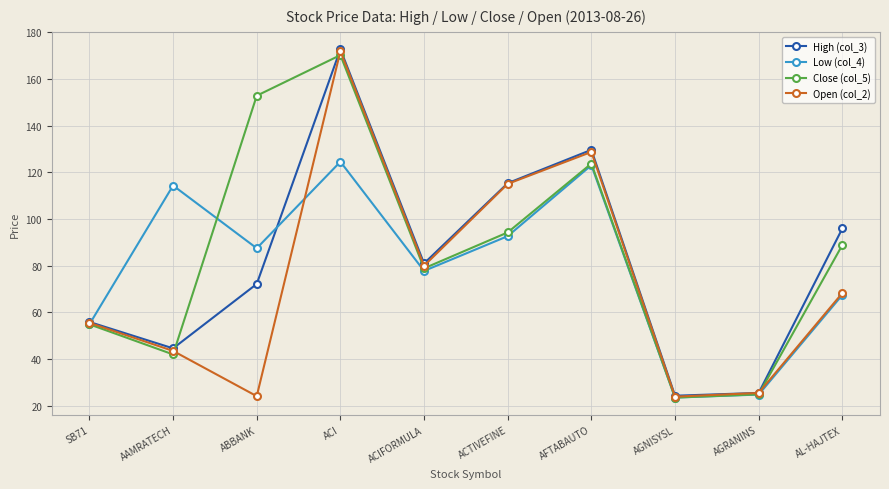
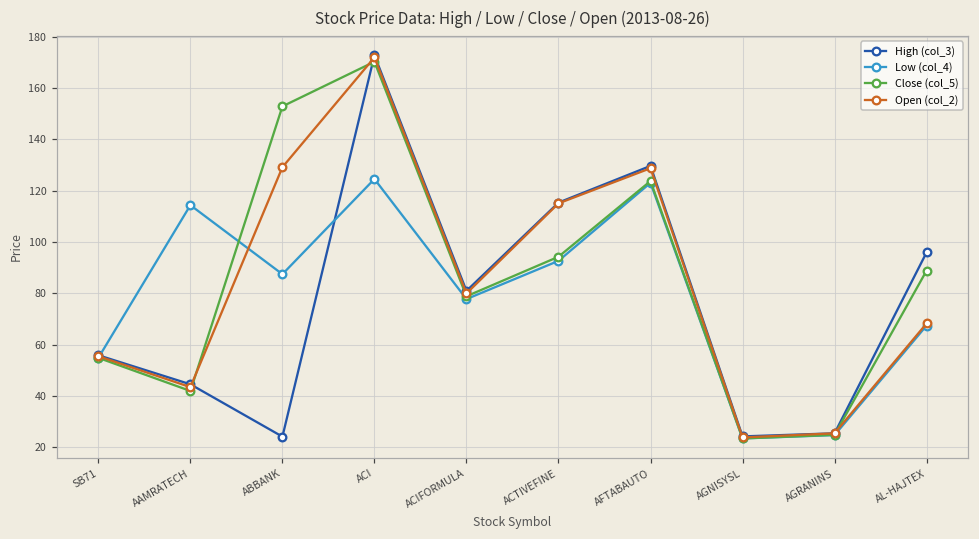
High (col_3), ABBANK: 72 -> 24
Open (col_2), ABBANK: 24 -> 129
